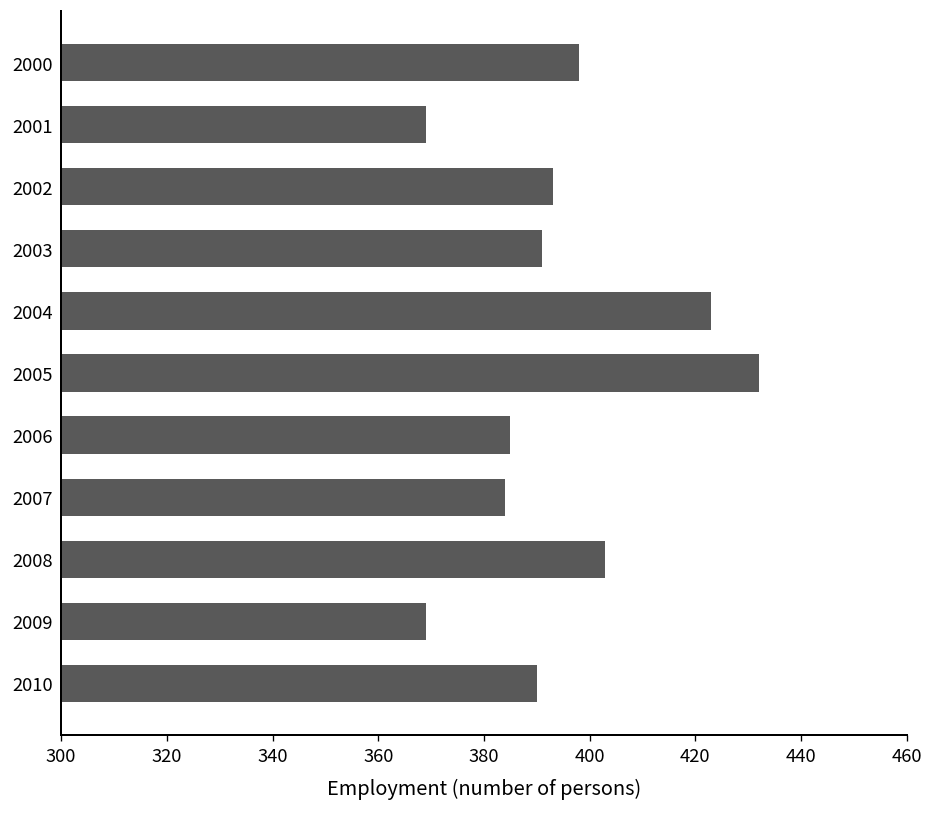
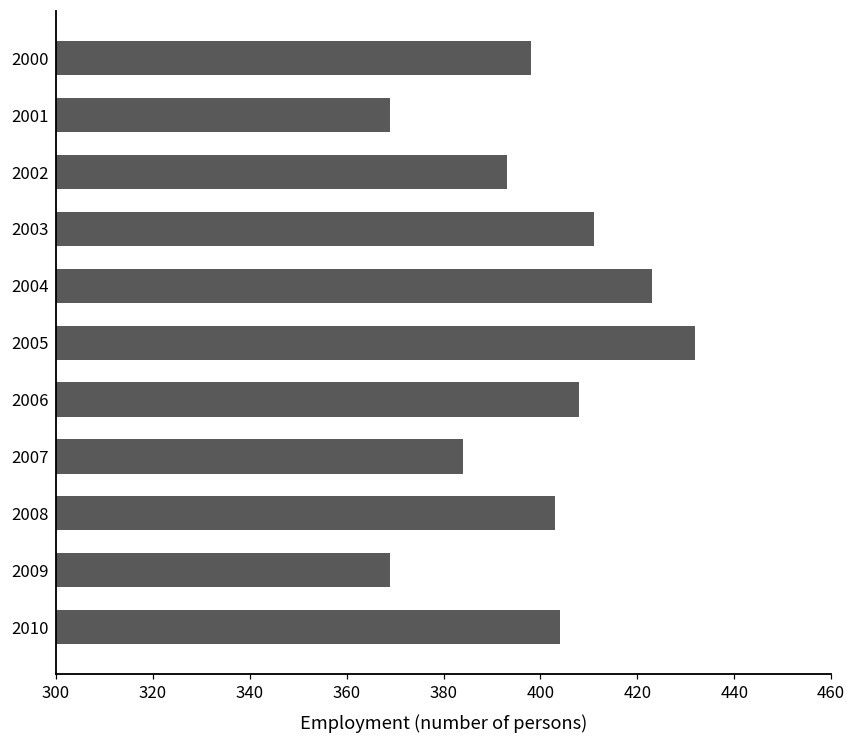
2003: 391 -> 411
2006: 385 -> 408
2010: 390 -> 404
